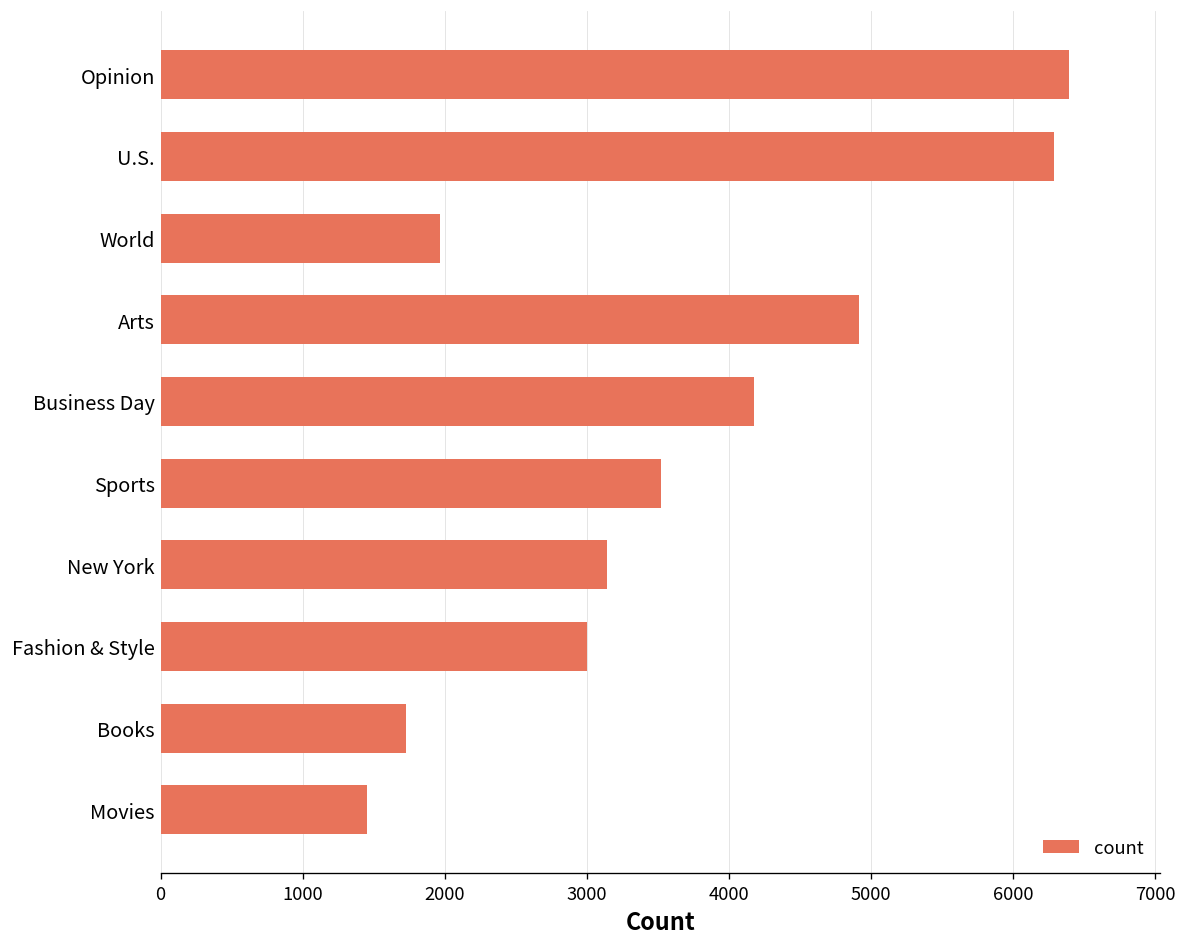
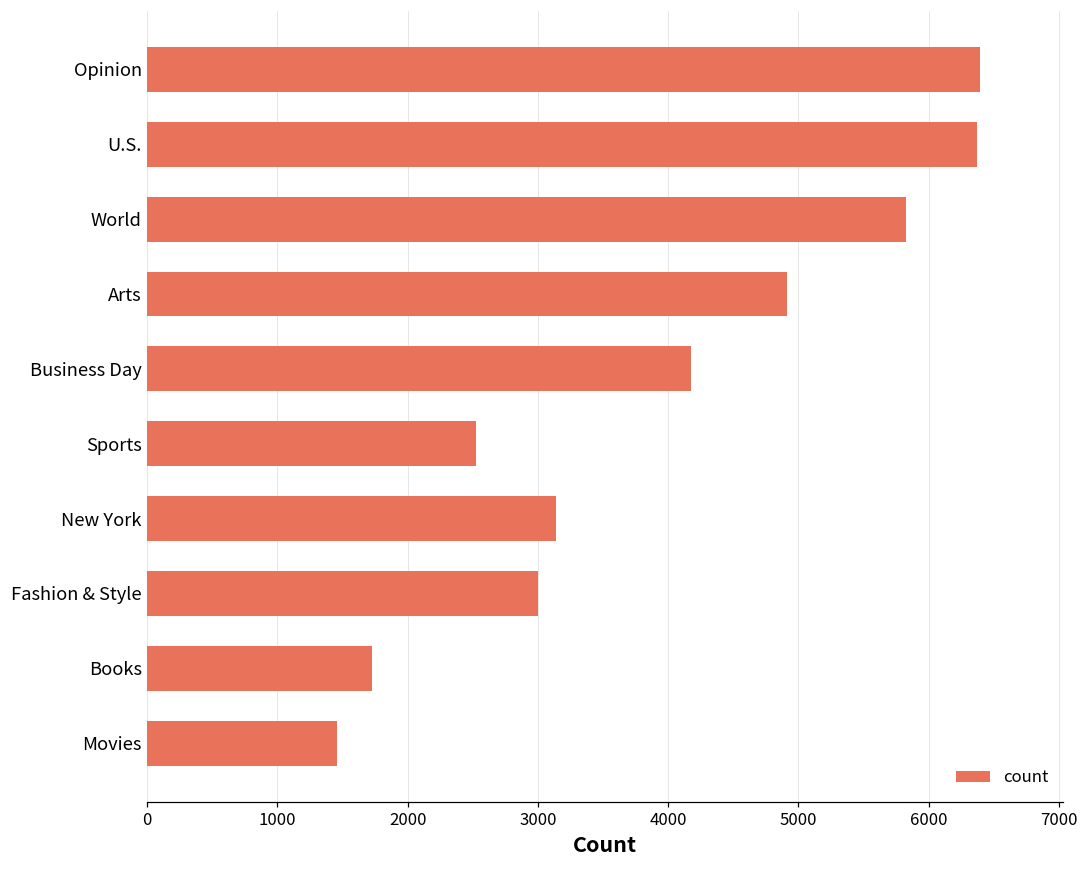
U.S.: 6290 -> 6370
World: 1960 -> 5830
Sports: 3530 -> 2530
